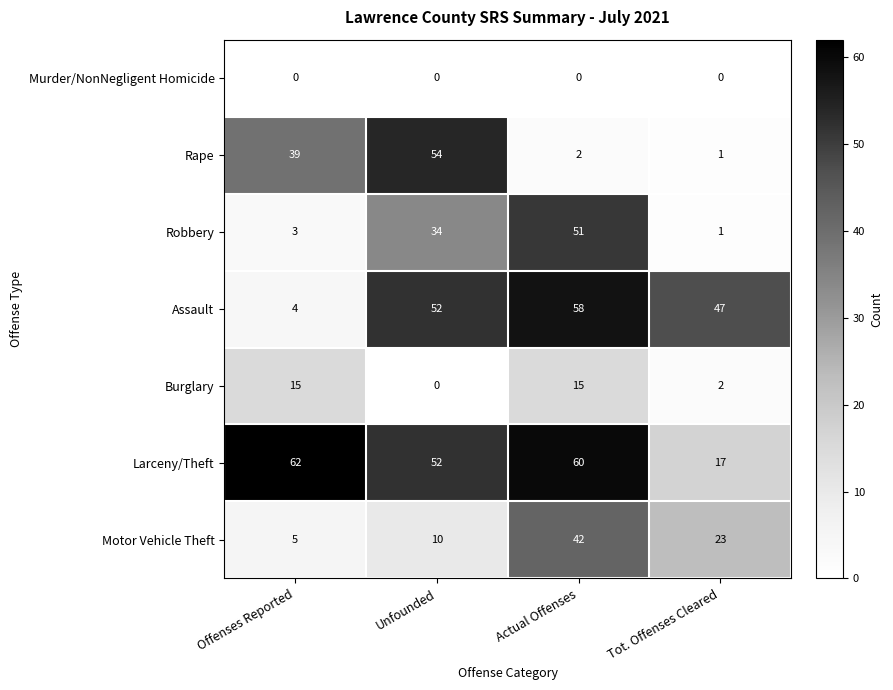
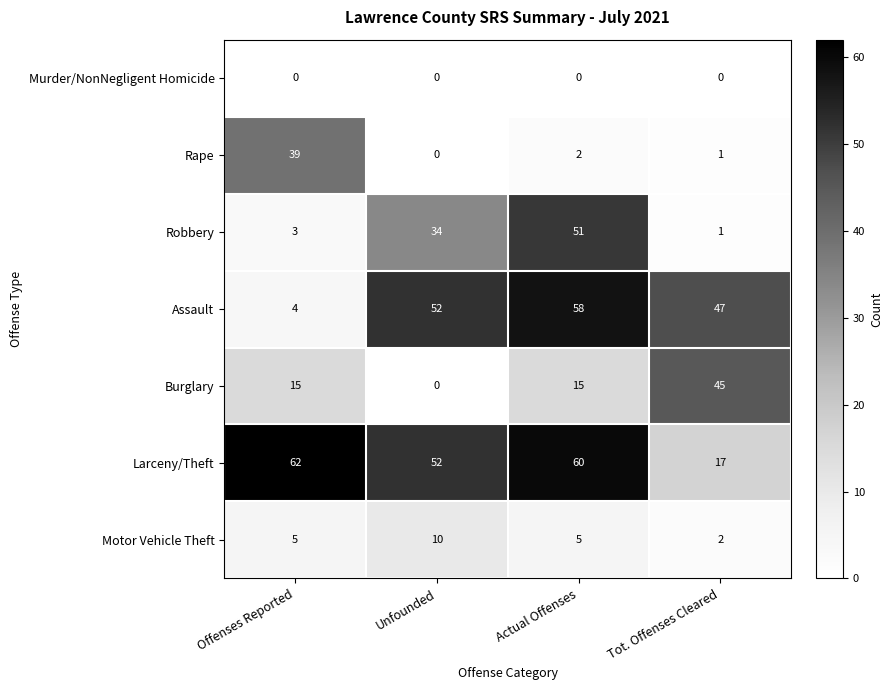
Rape, Unfounded: 54 -> 0
Burglary, Tot. Offenses Cleared: 2 -> 45
Motor Vehicle Theft, Actual Offenses: 42 -> 5
Motor Vehicle Theft, Tot. Offenses Cleared: 23 -> 2
